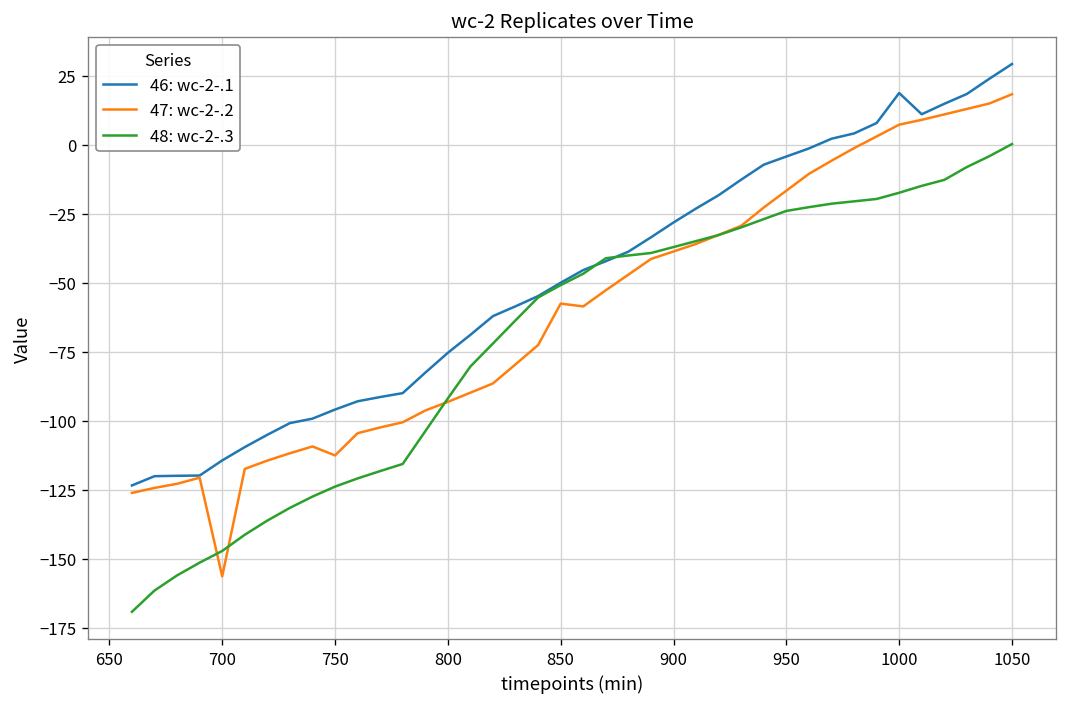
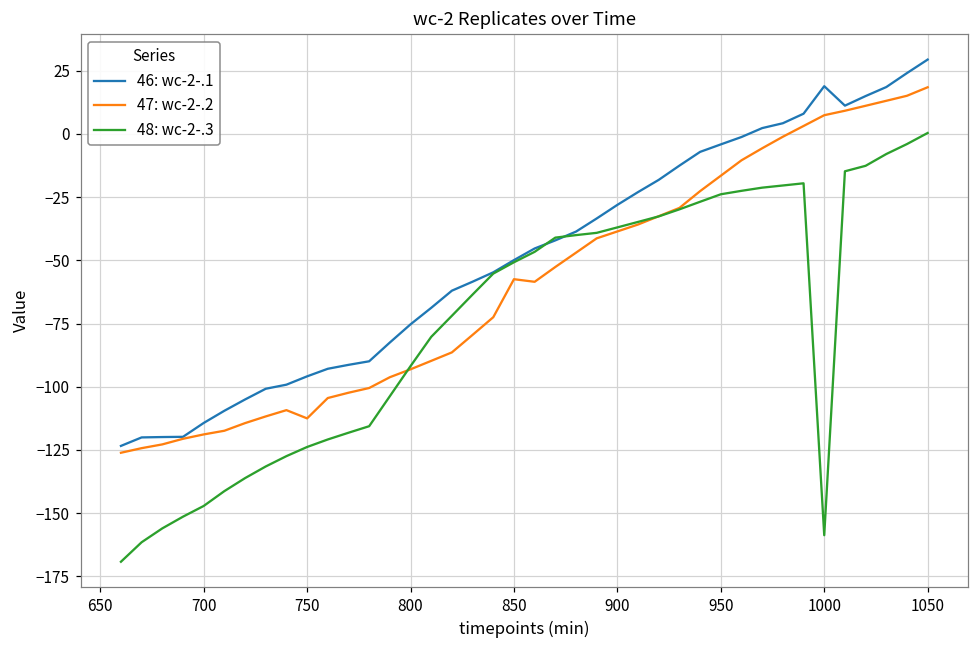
47: wc-2-.2, 700: -156 -> -119
48: wc-2-.3, 1000: -17 -> -159
